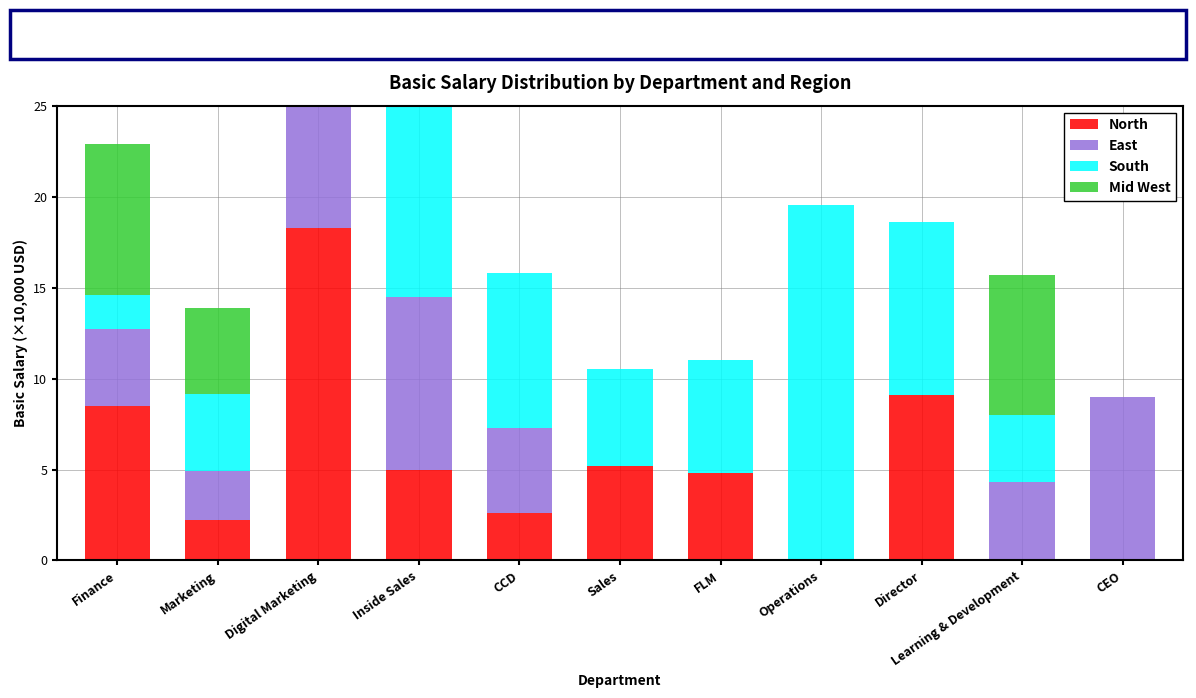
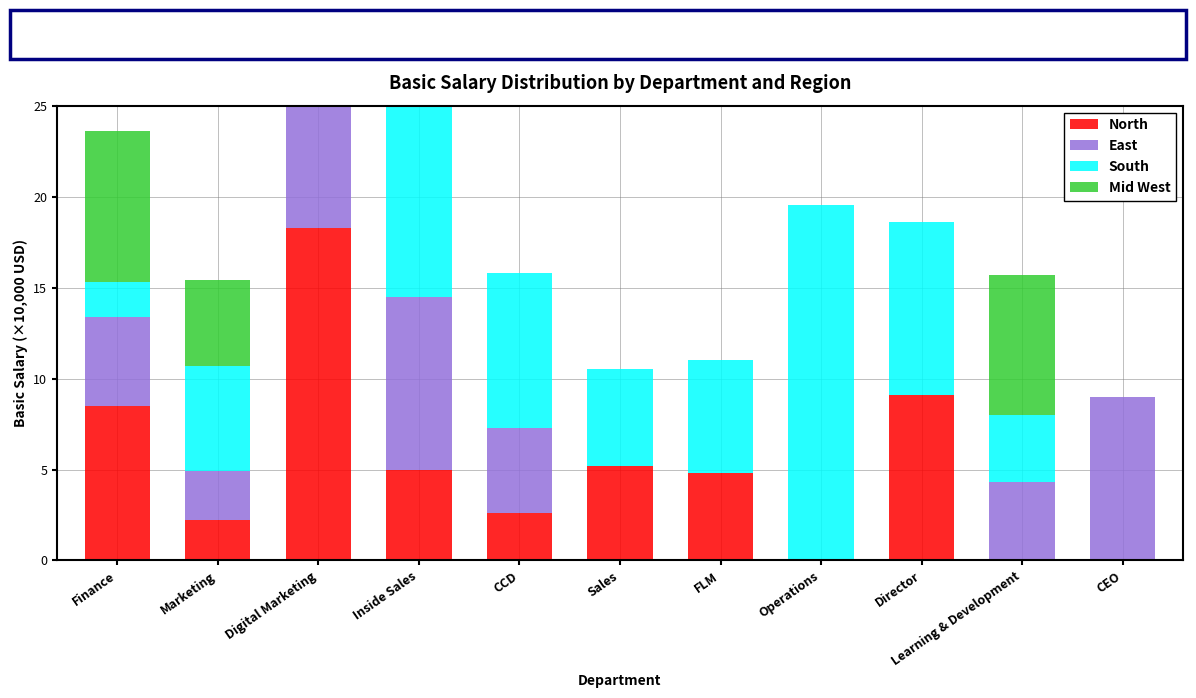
East, Finance: 4.2 -> 4.9
South, Marketing: 4.3 -> 5.8
